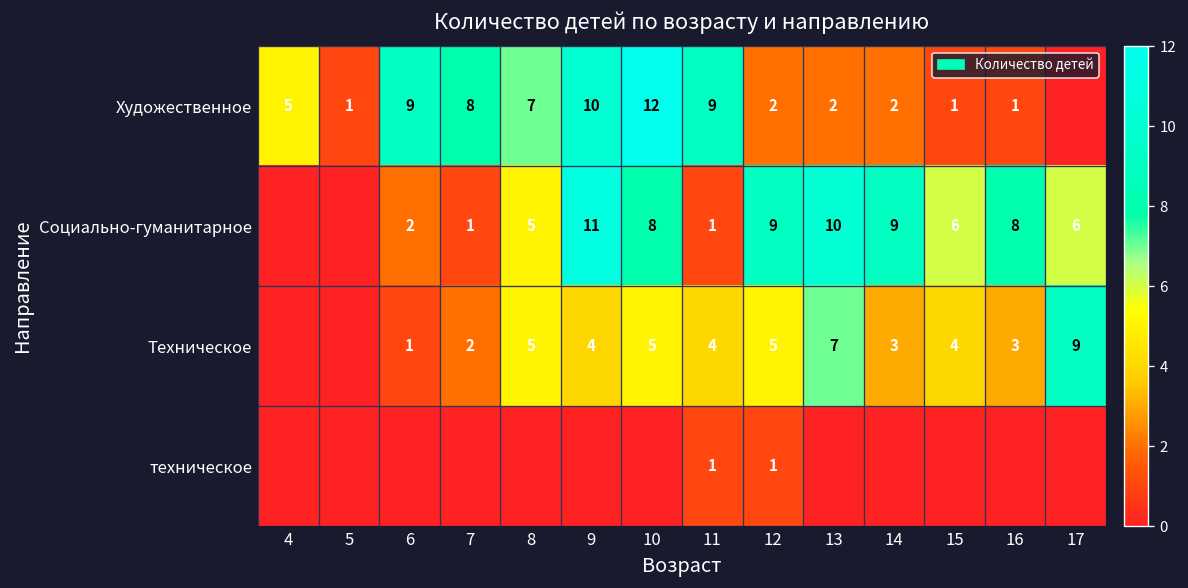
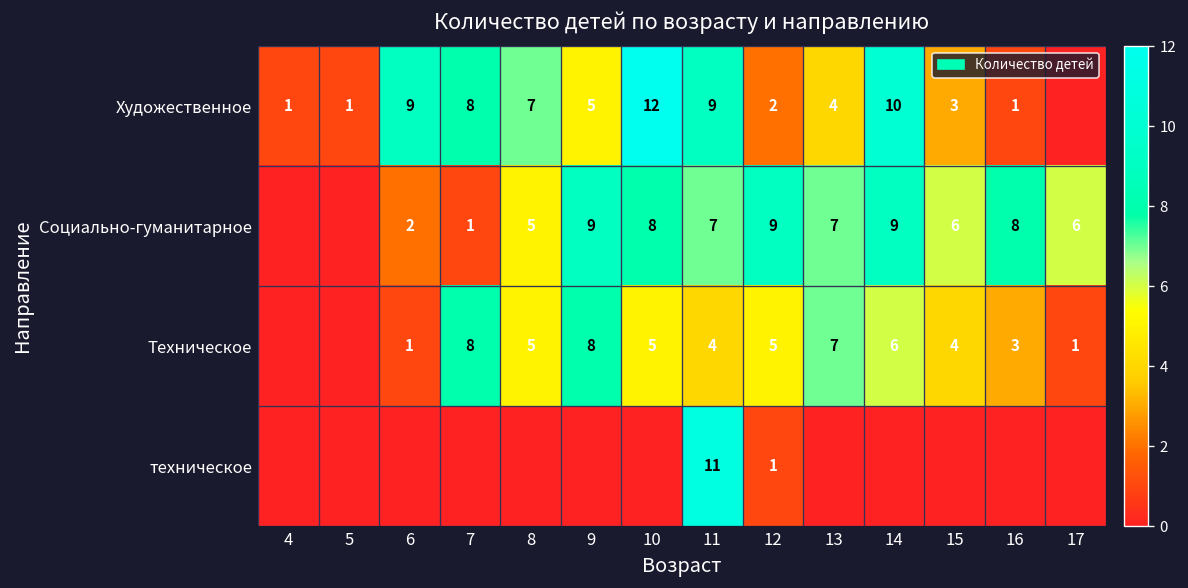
Художественное, 4: 5 -> 1
Художественное, 9: 10 -> 5
Художественное, 13: 2 -> 4
Художественное, 14: 2 -> 10
Художественное, 15: 1 -> 3
Социально-гуманитарное, 9: 11 -> 9
Социально-гуманитарное, 11: 1 -> 7
Социально-гуманитарное, 13: 10 -> 7
Техническое, 7: 2 -> 8
Техническое, 9: 4 -> 8
Техническое, 14: 3 -> 6
Техническое, 17: 9 -> 1
техническое, 11: 1 -> 11
